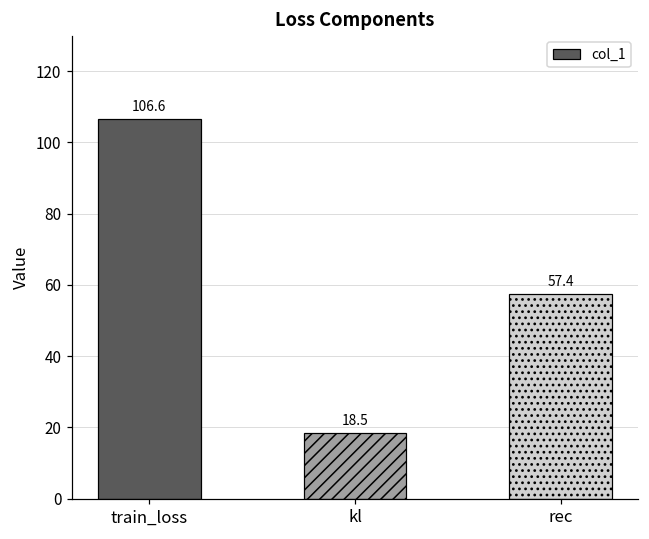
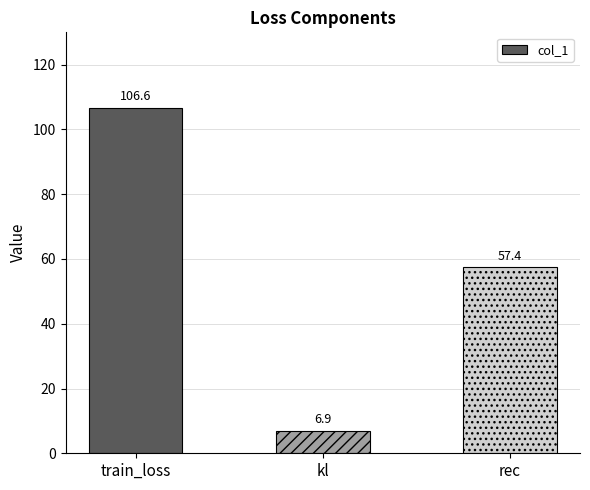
kl: 18.5 -> 6.9
